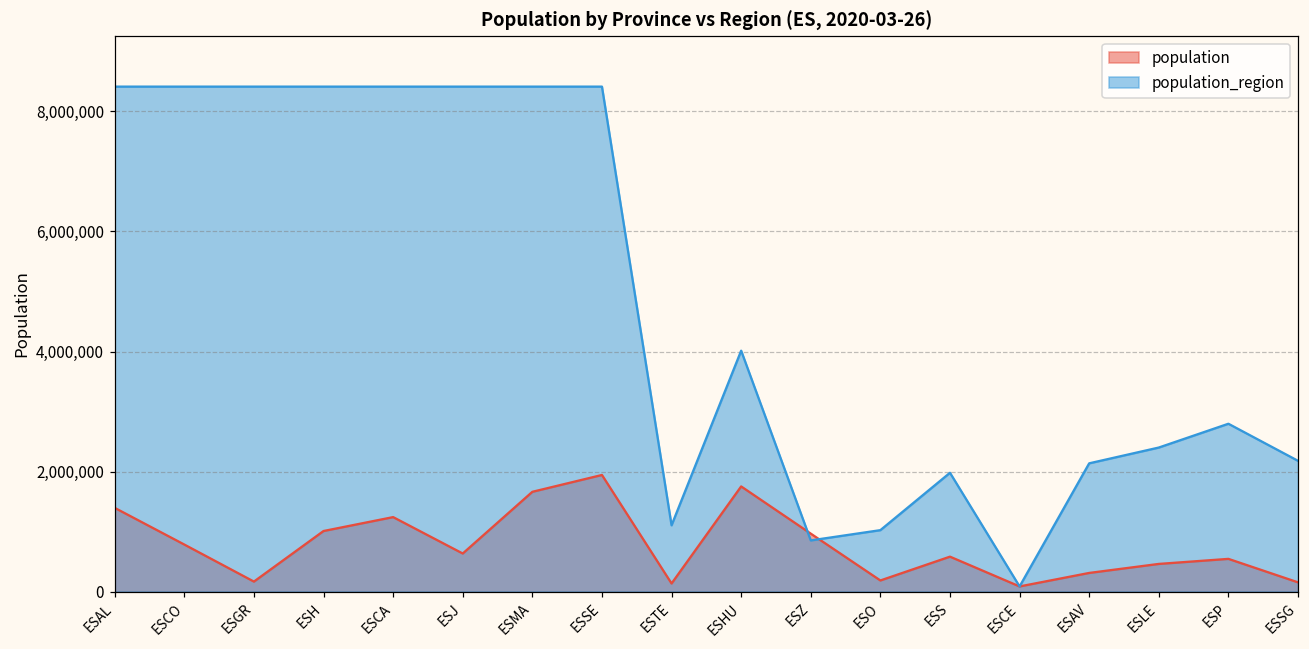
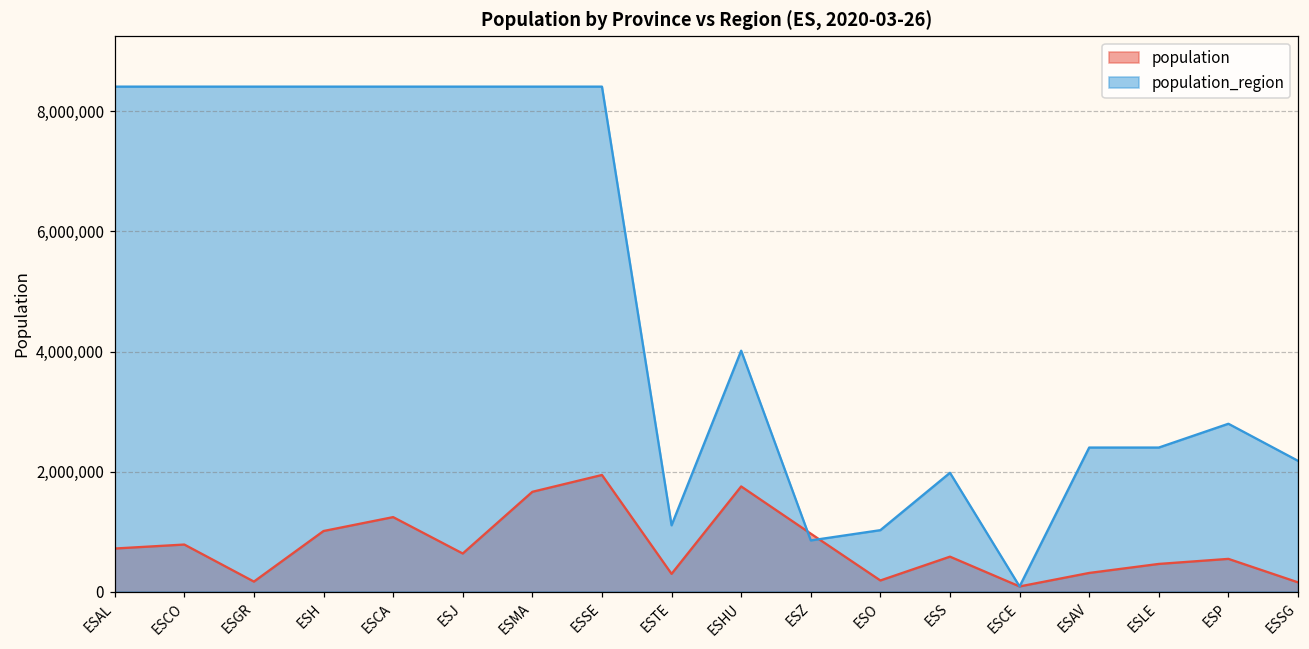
population, ESAL: 1,400,000 -> 700,000
population, ESTE: 100,000 -> 300,000
population_region, ESAV: 2,100,000 -> 2,400,000
